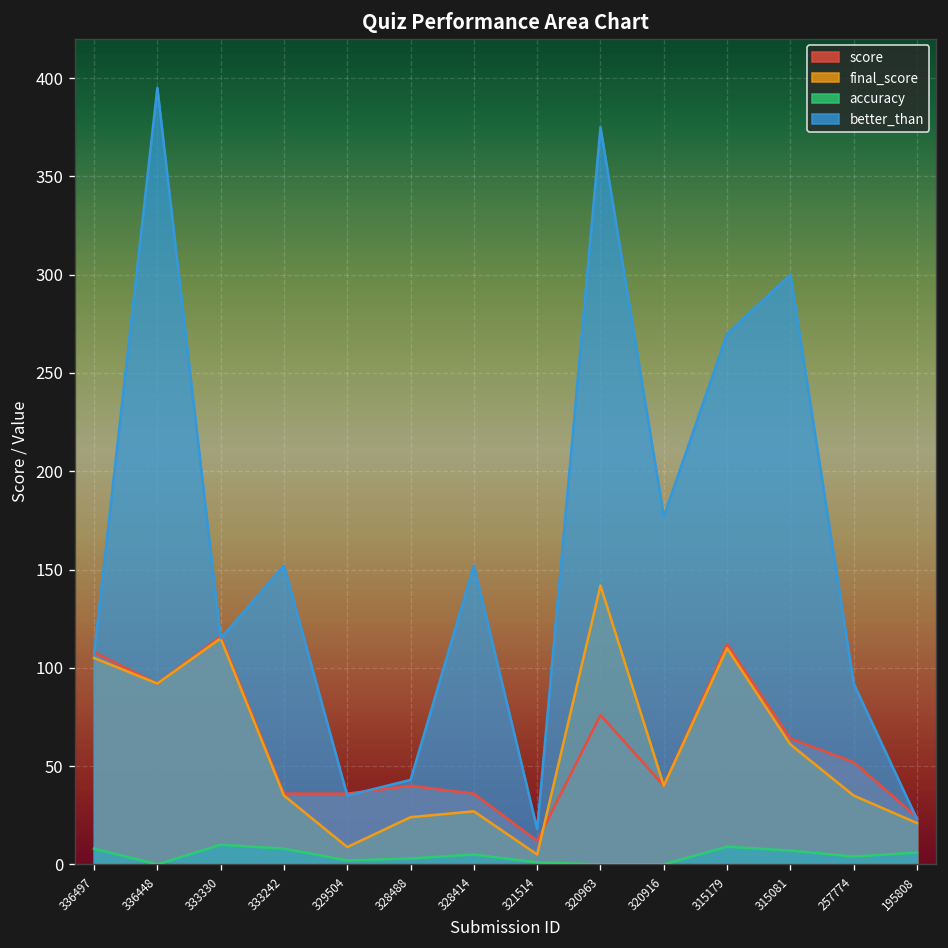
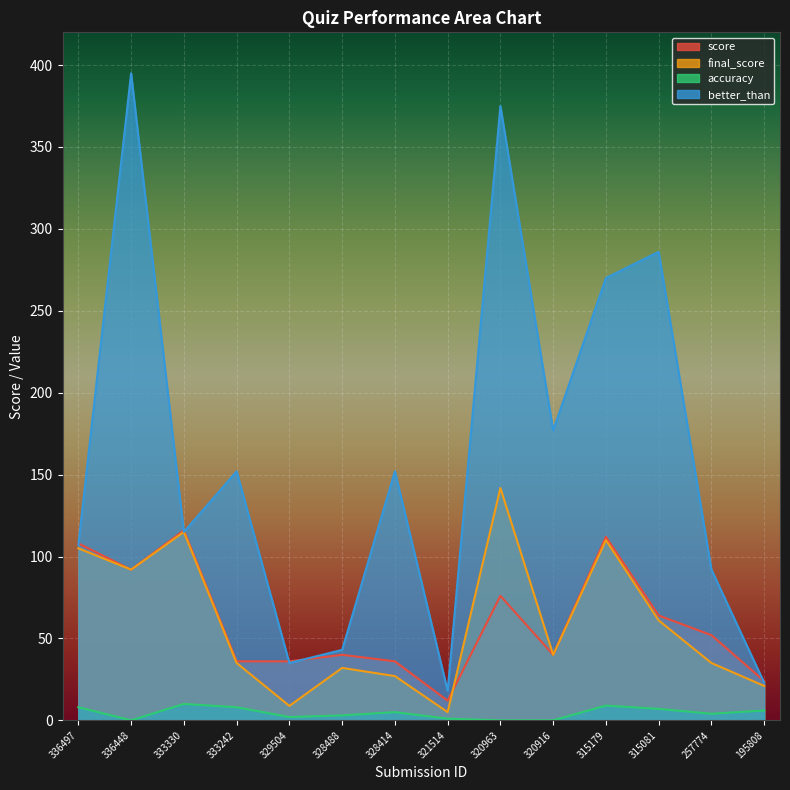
final_score, 328488: 24 -> 32
better_than, 315081: 300 -> 286
